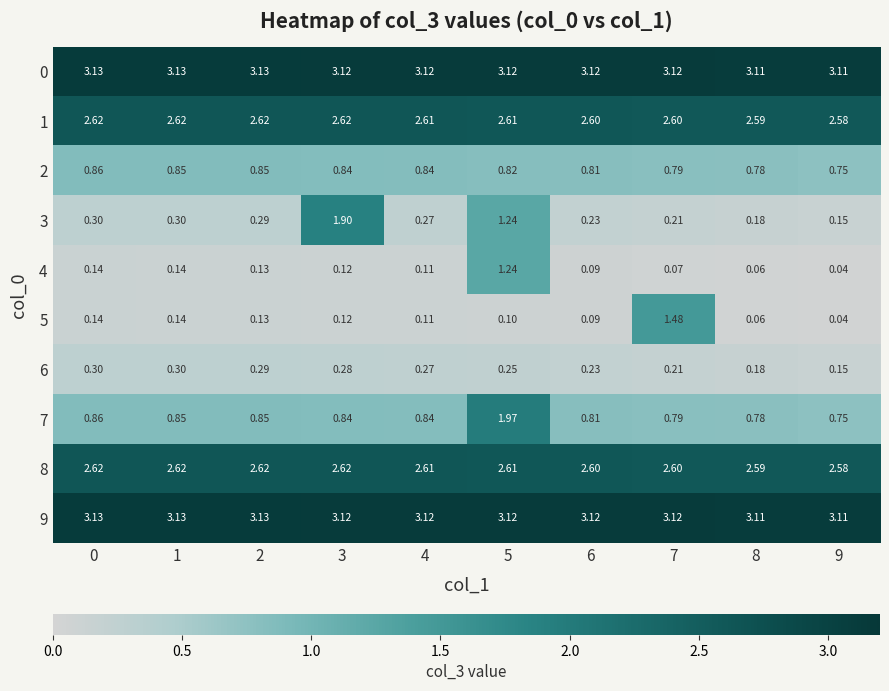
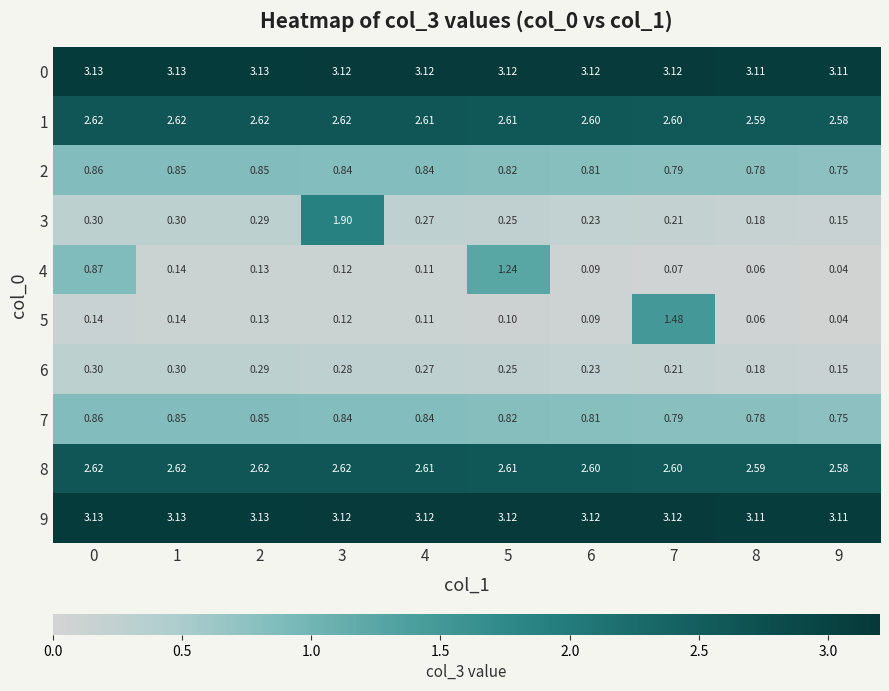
3, 5: 1.24 -> 0.25
4, 0: 0.14 -> 0.87
7, 5: 1.97 -> 0.82
